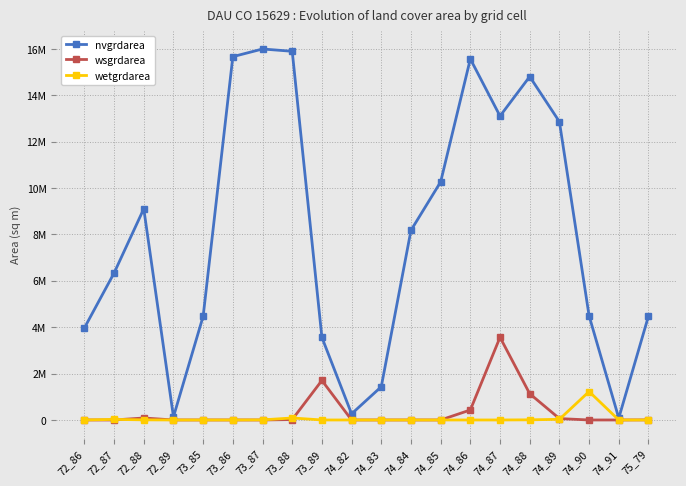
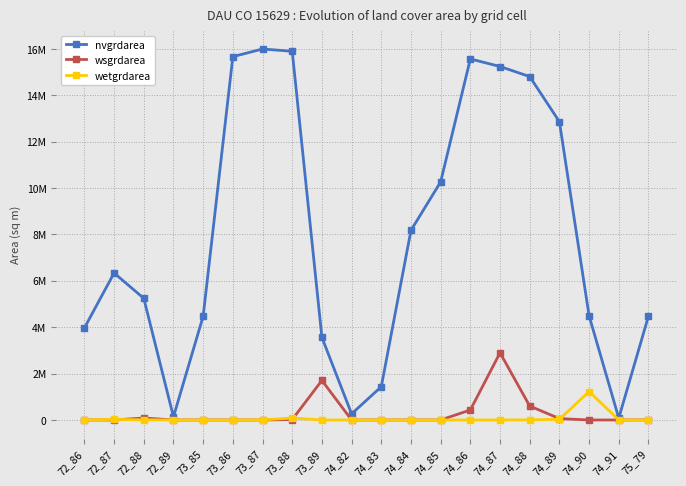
nvgrdarea, 72_88: 9100000 -> 5200000
nvgrdarea, 74_87: 13100000 -> 15200000
wsgrdarea, 74_87: 3600000 -> 2900000
wsgrdarea, 74_88: 1100000 -> 600000
